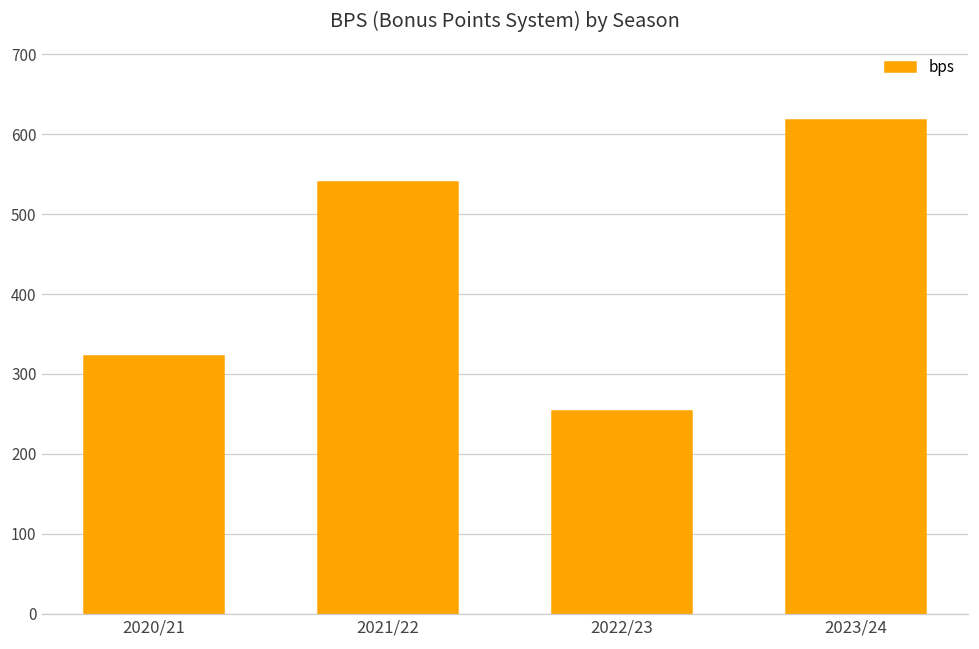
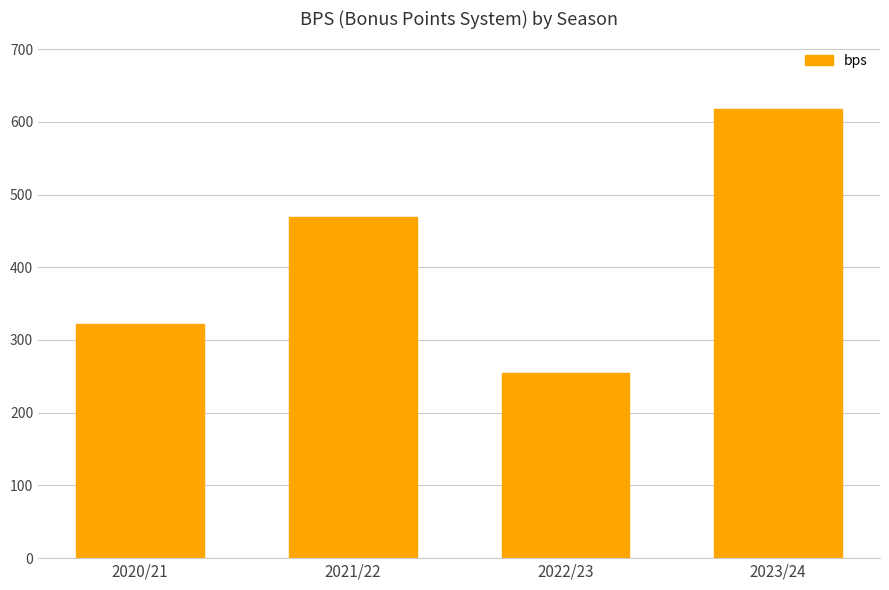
2021/22: 540 -> 470
